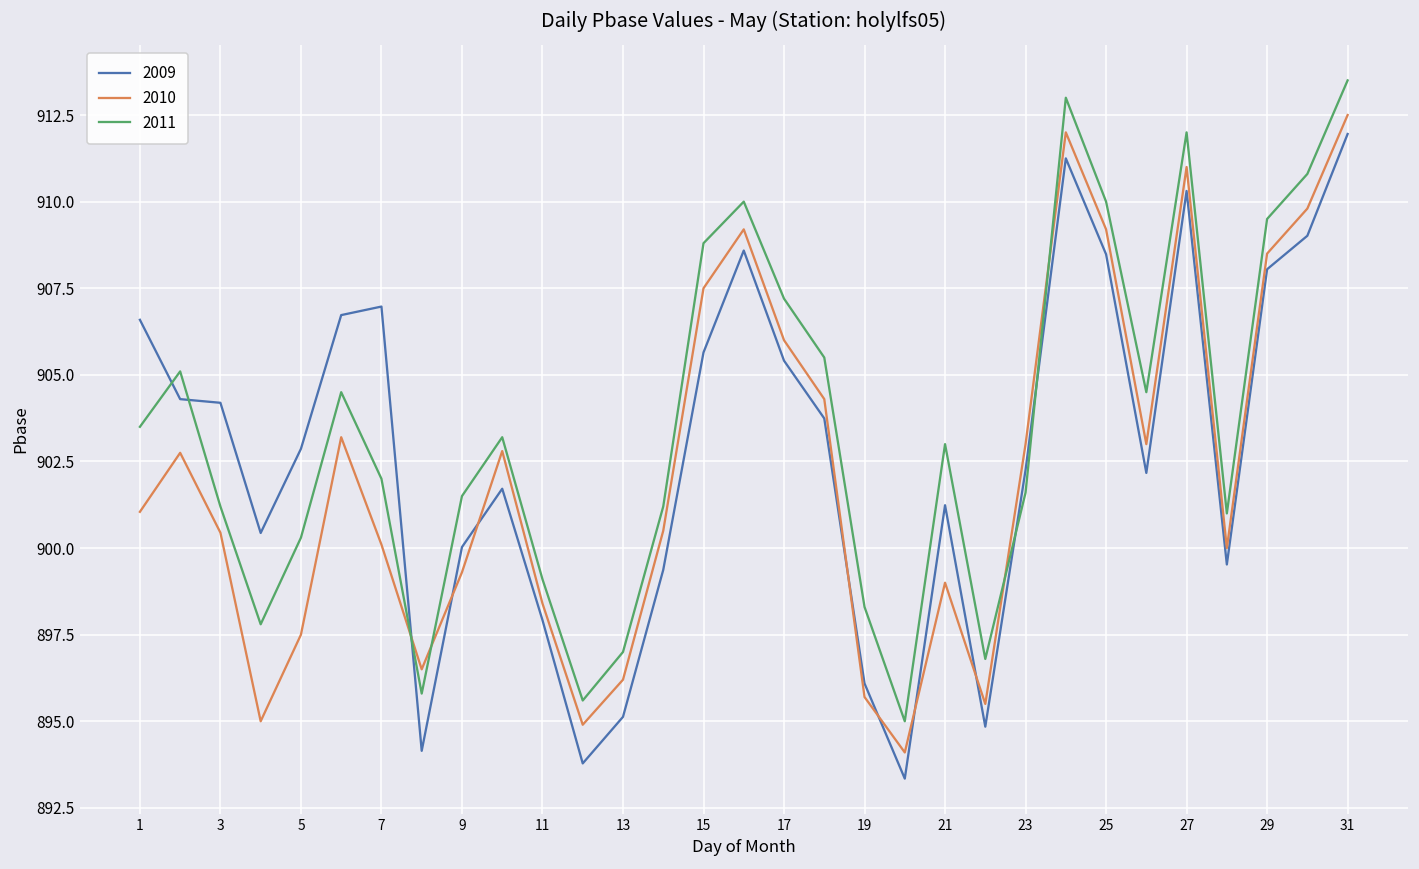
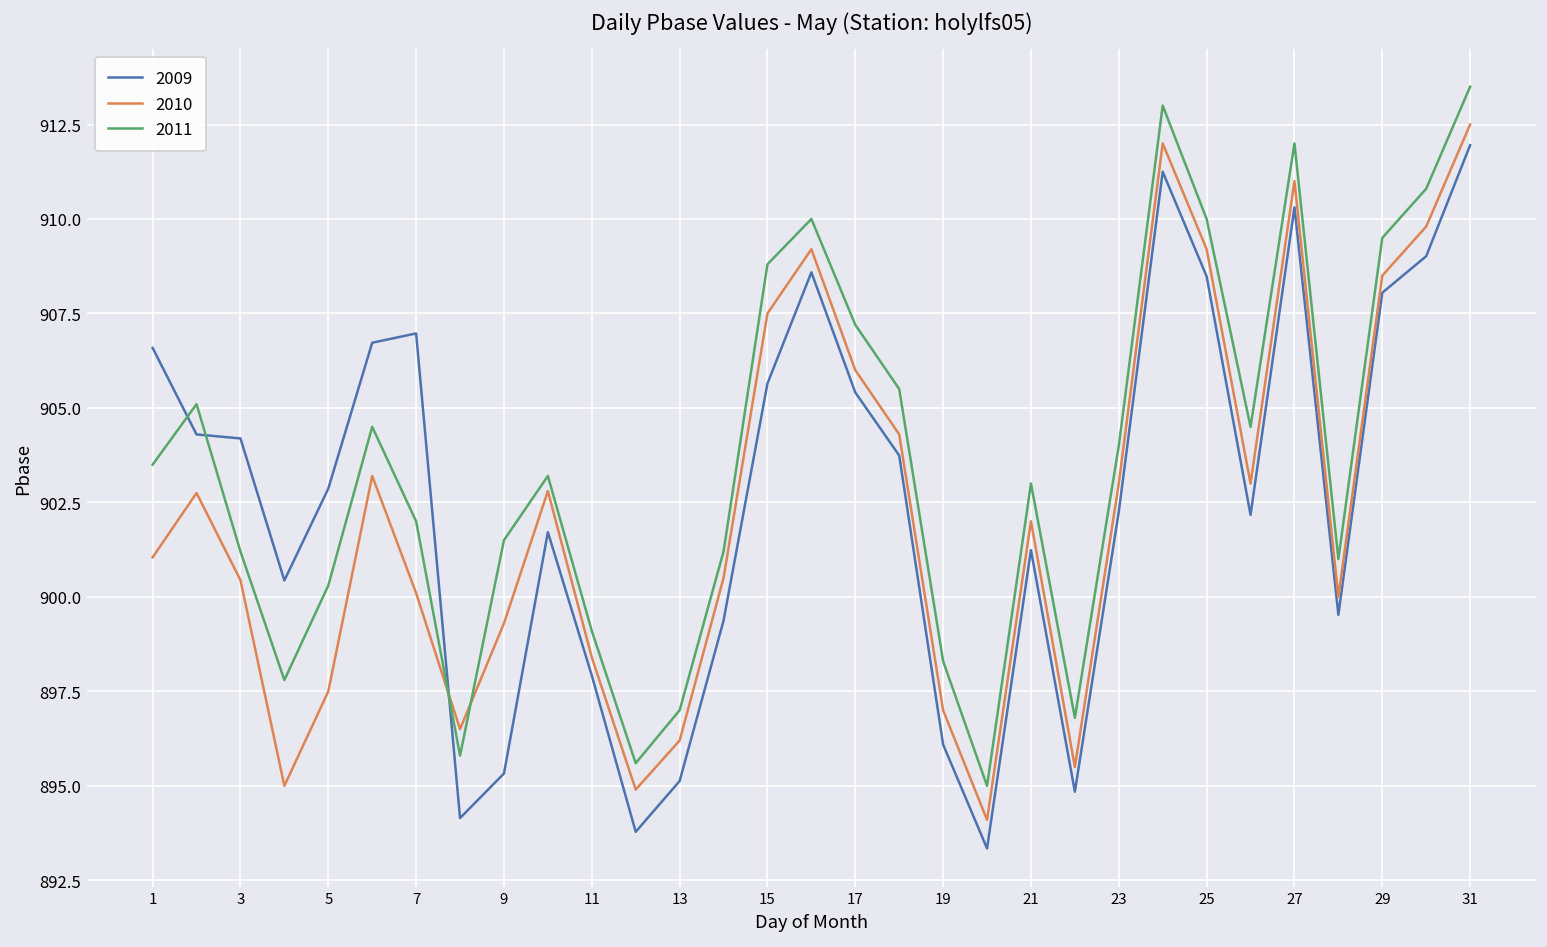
2009, 9: 900.0 -> 895.3
2010, 19: 895.7 -> 897.0
2010, 21: 899 -> 902
2011, 23: 901.6 -> 904.0
